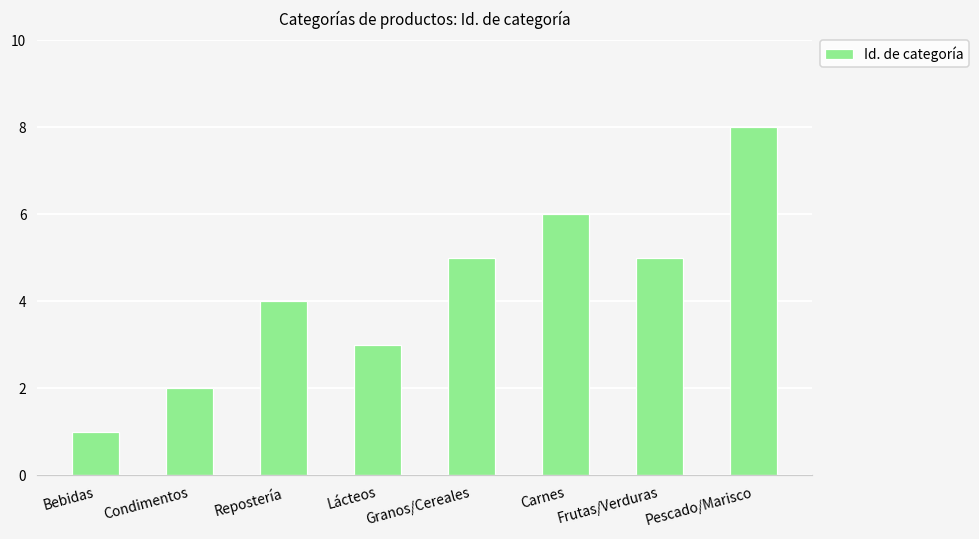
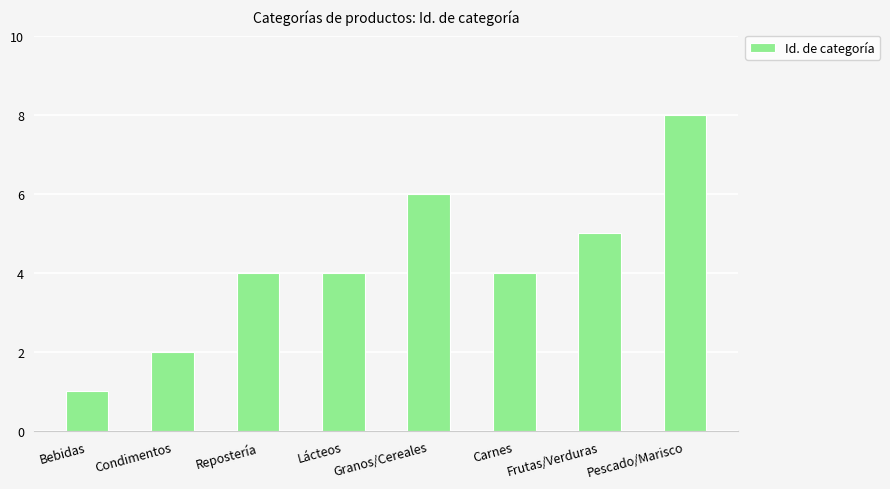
Lácteos: 3 -> 4
Granos/Cereales: 5 -> 6
Carnes: 6 -> 4
